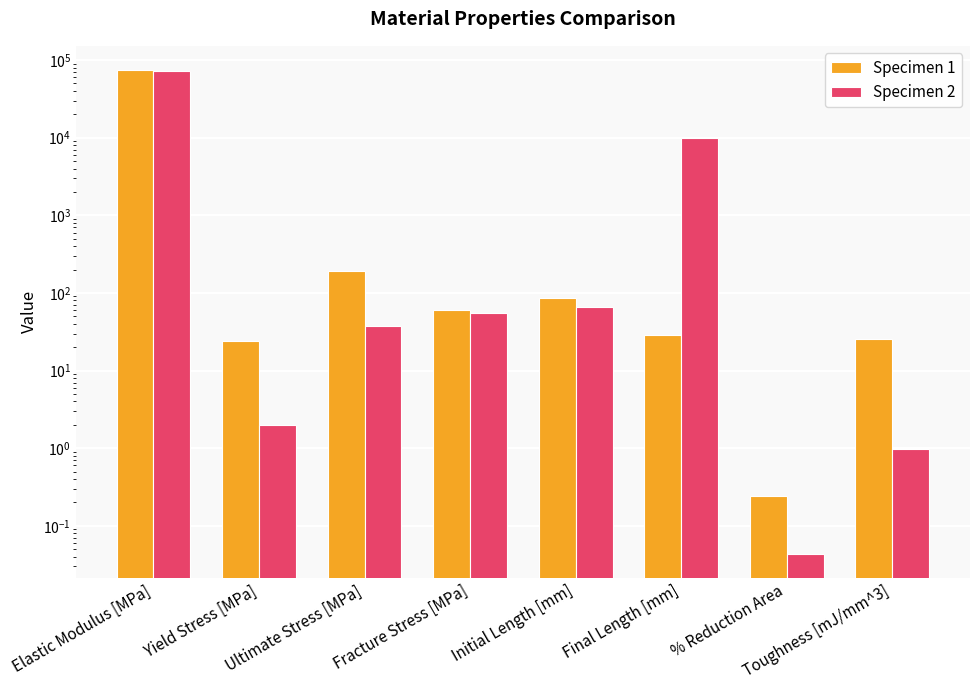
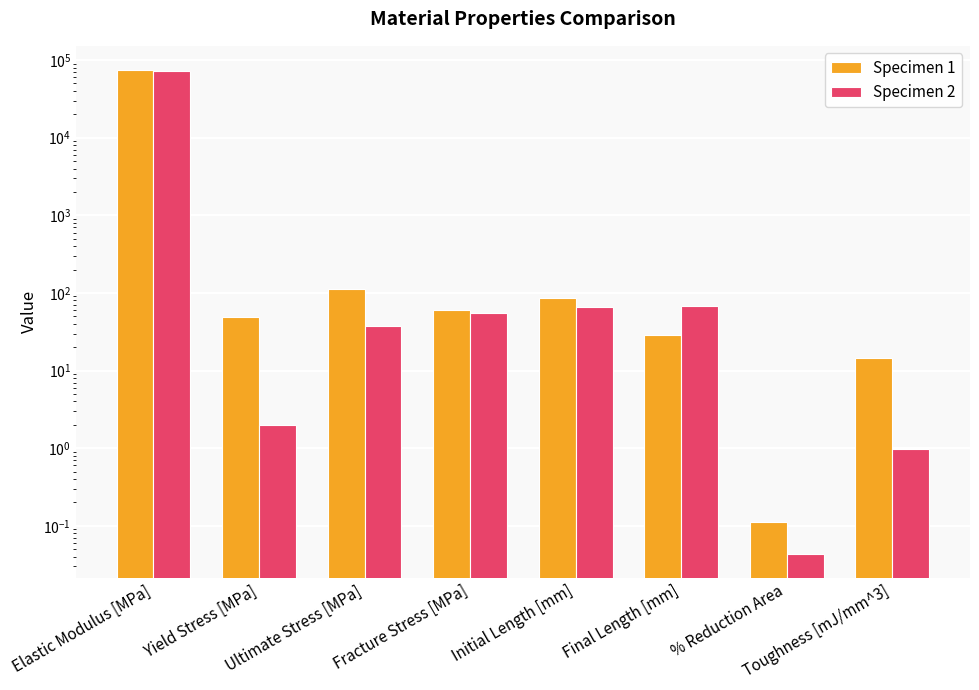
Specimen 1, Yield Stress [MPa]: 24 -> 50
Specimen 1, Ultimate Stress [MPa]: 190 -> 110
Specimen 2, Final Length [mm]: 10000 -> 70
Specimen 1, % Reduction Area: 0.24 -> 0.11
Specimen 1, Toughness [mJ/mm^3]: 26 -> 15
